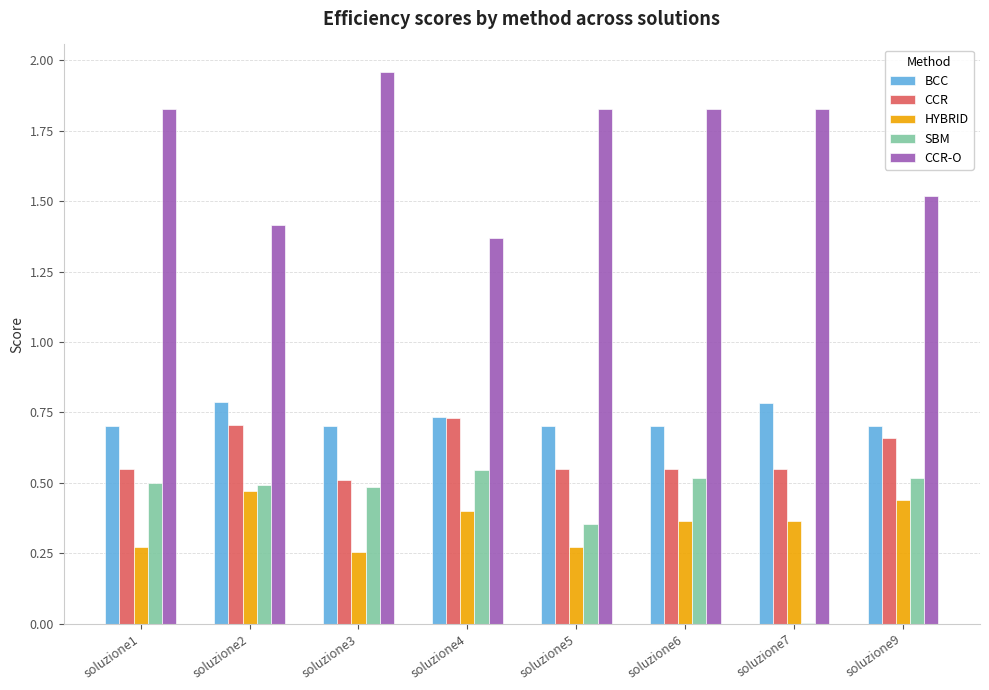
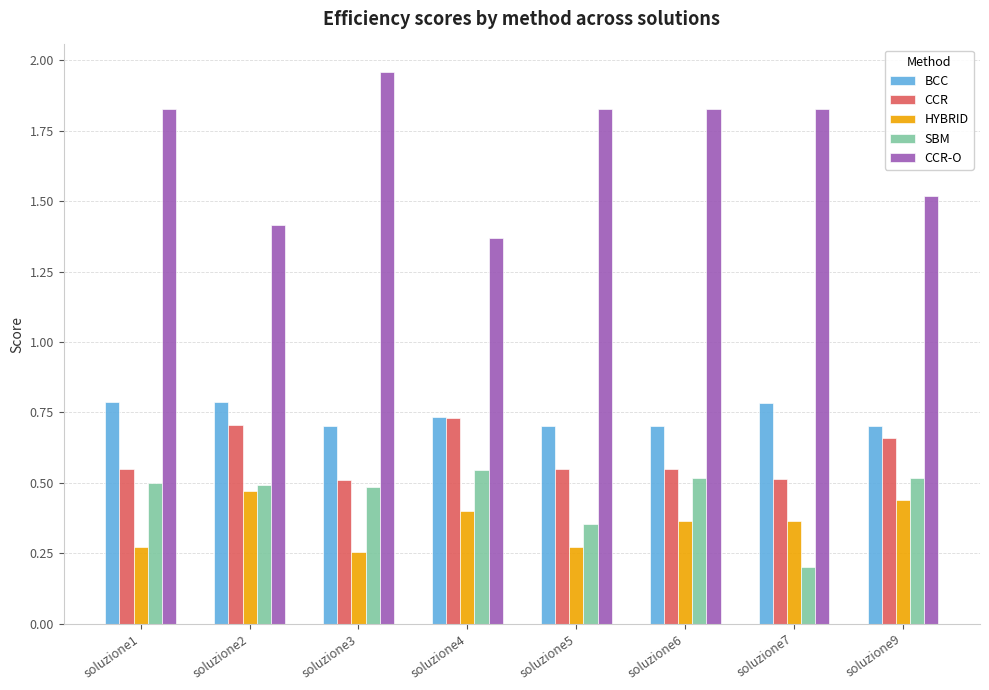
BCC, soluzione1: 0.70 -> 0.79
CCR, soluzione7: 0.55 -> 0.51
SBM, soluzione7: 0.00 -> 0.20
